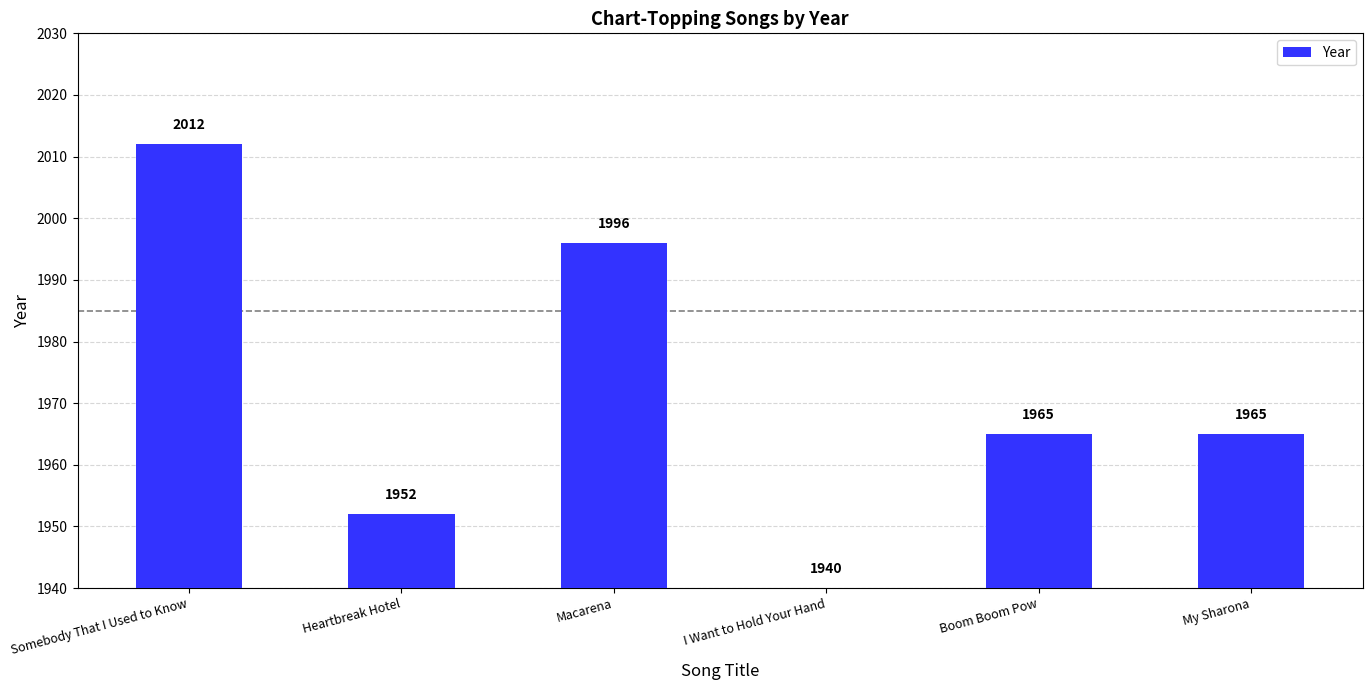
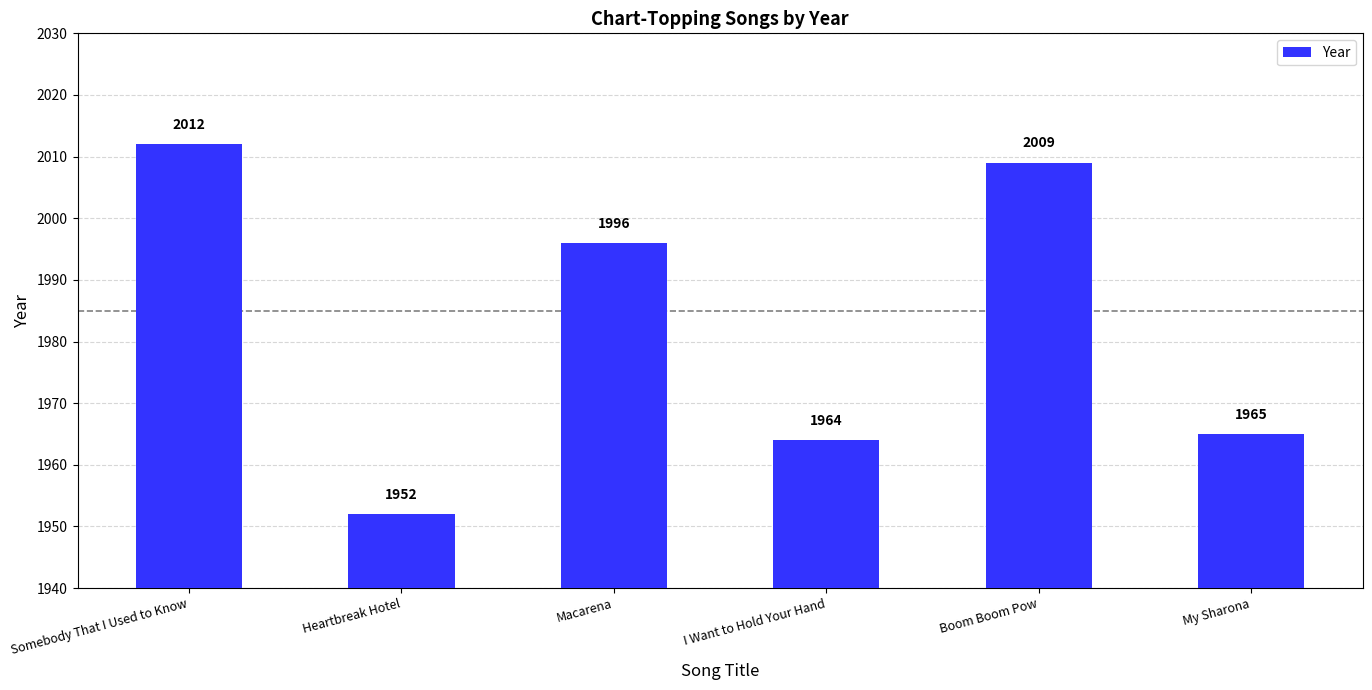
I Want to Hold Your Hand: 1940 -> 1964
Boom Boom Pow: 1965 -> 2009
